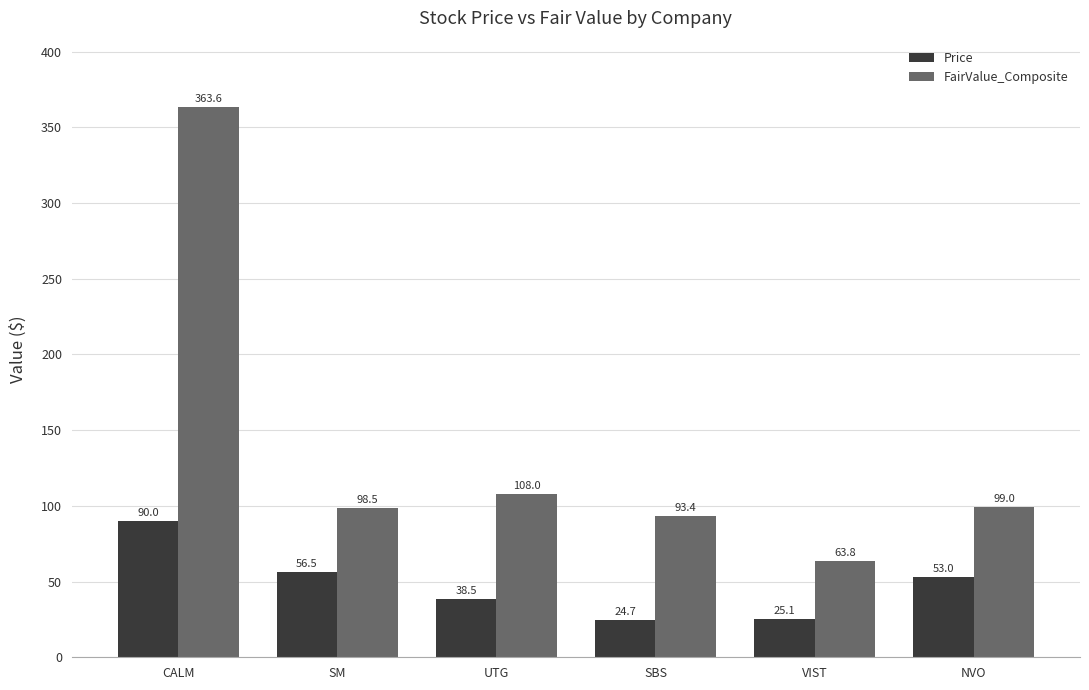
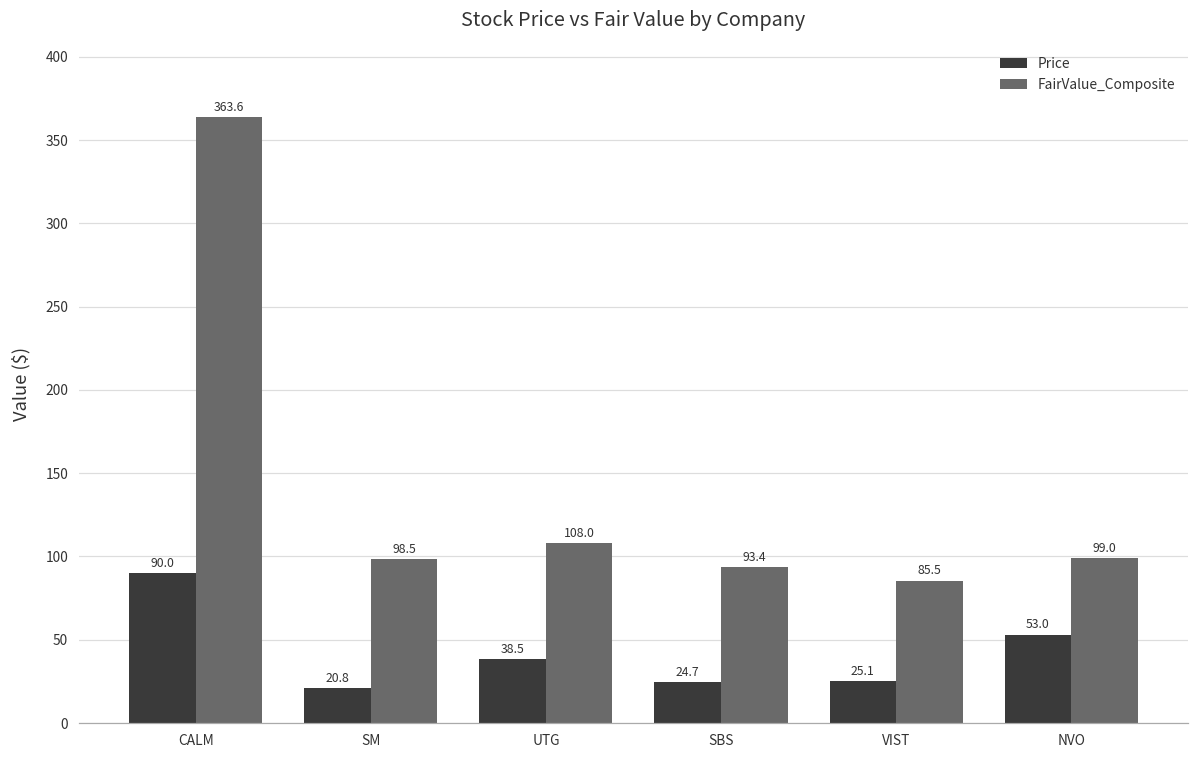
Price, SM: 56.5 -> 20.8
FairValue_Composite, VIST: 63.8 -> 85.5
